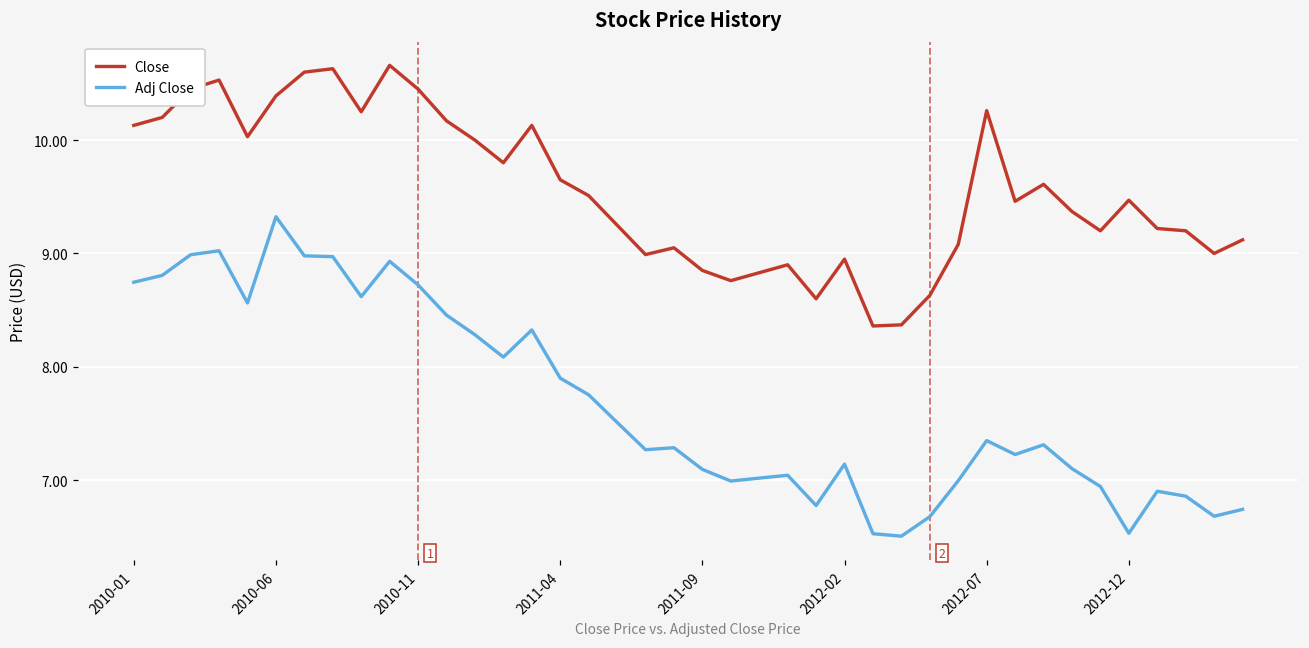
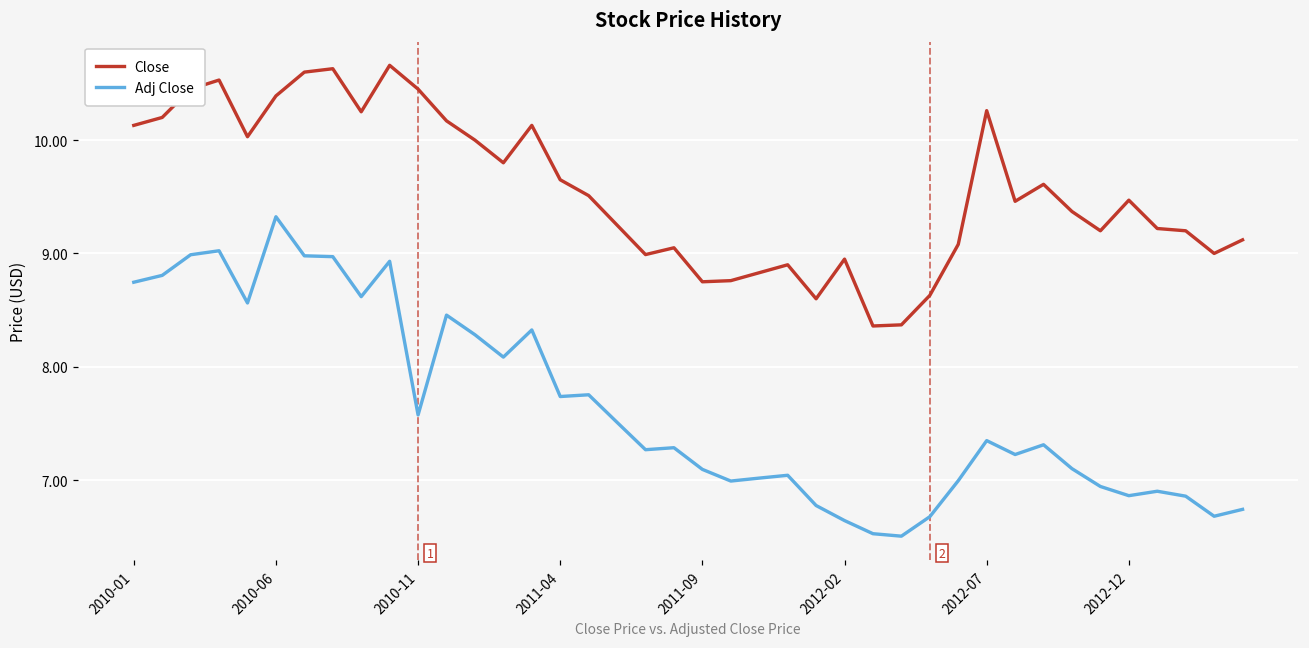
Adj Close, 2010-11: 8.72 -> 7.57
Adj Close, 2011-04: 7.90 -> 7.74
Close, 2011-09: 8.85 -> 8.75
Adj Close, 2012-02: 7.14 -> 6.64
Adj Close, 2012-12: 6.53 -> 6.86
